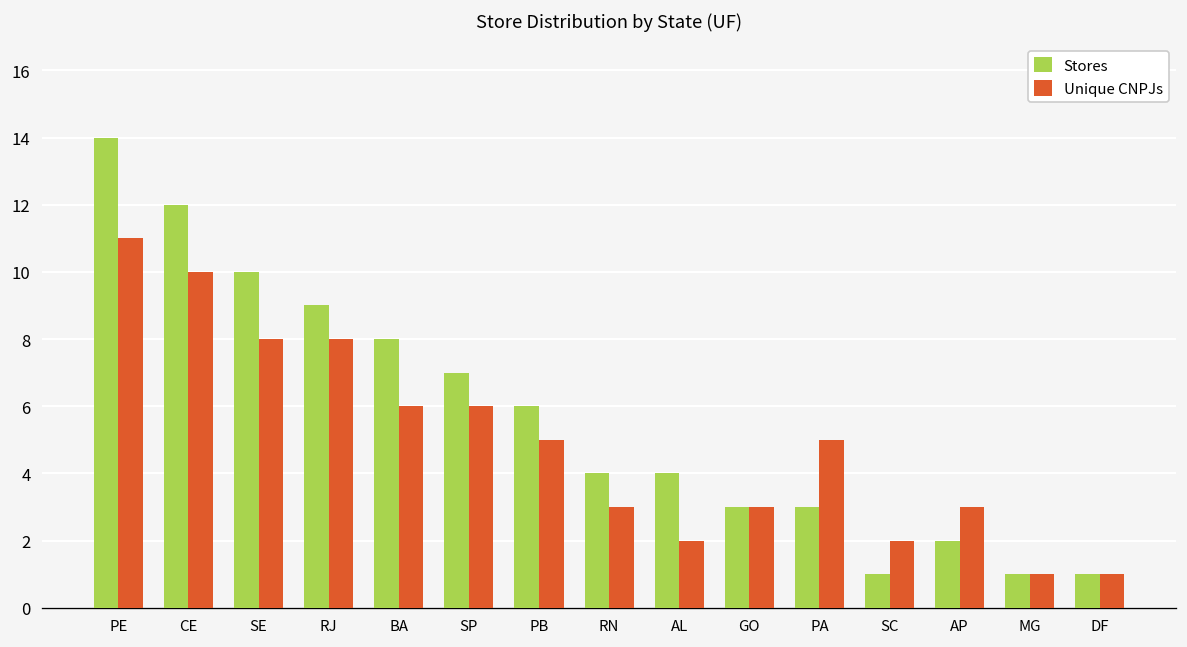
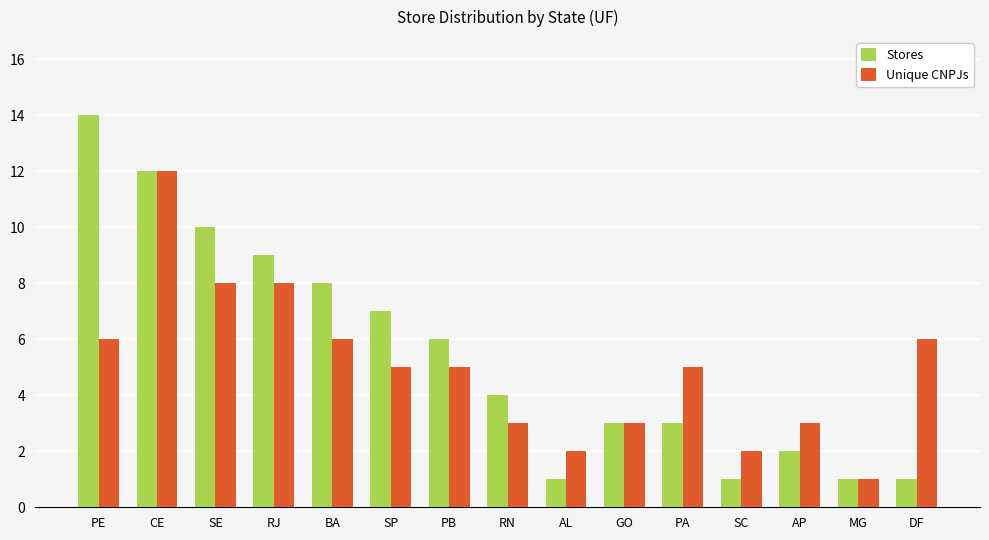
Unique CNPJs, PE: 11 -> 6
Unique CNPJs, CE: 10 -> 12
Unique CNPJs, SP: 6 -> 5
Stores, AL: 4 -> 1
Unique CNPJs, DF: 1 -> 6
